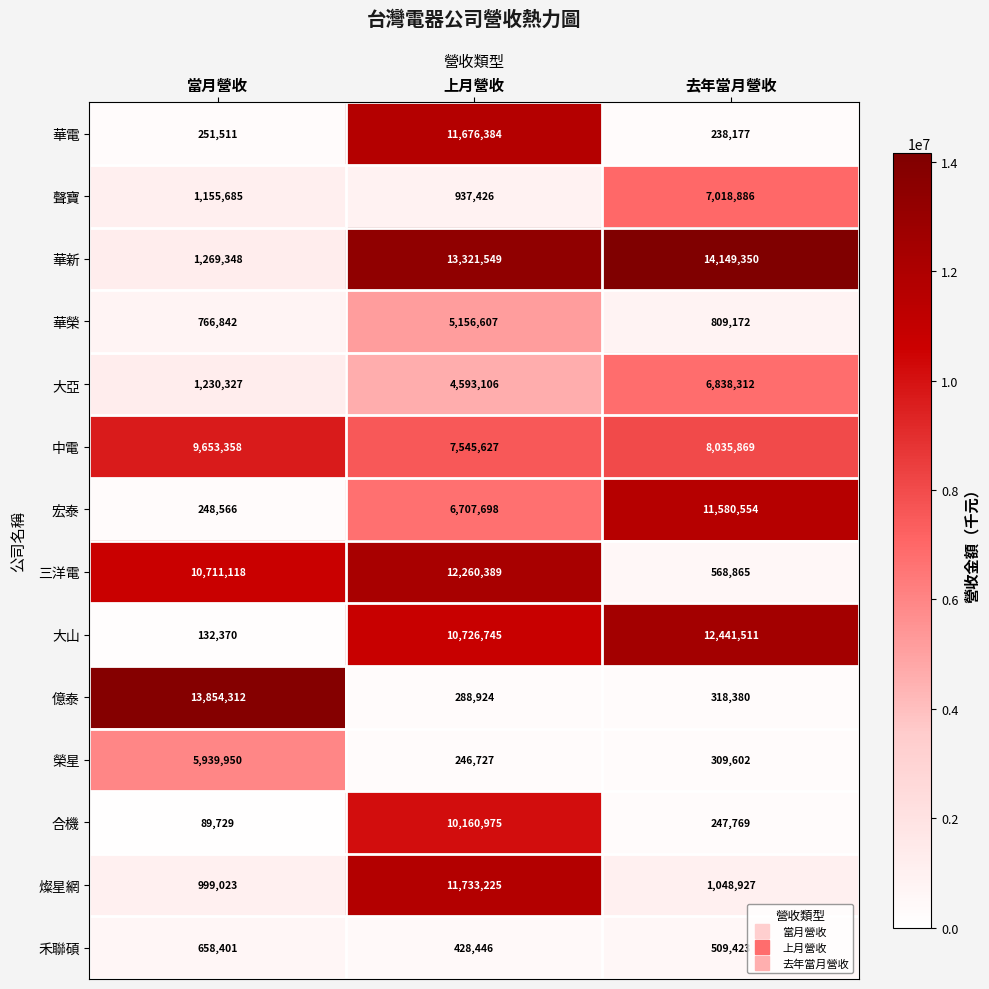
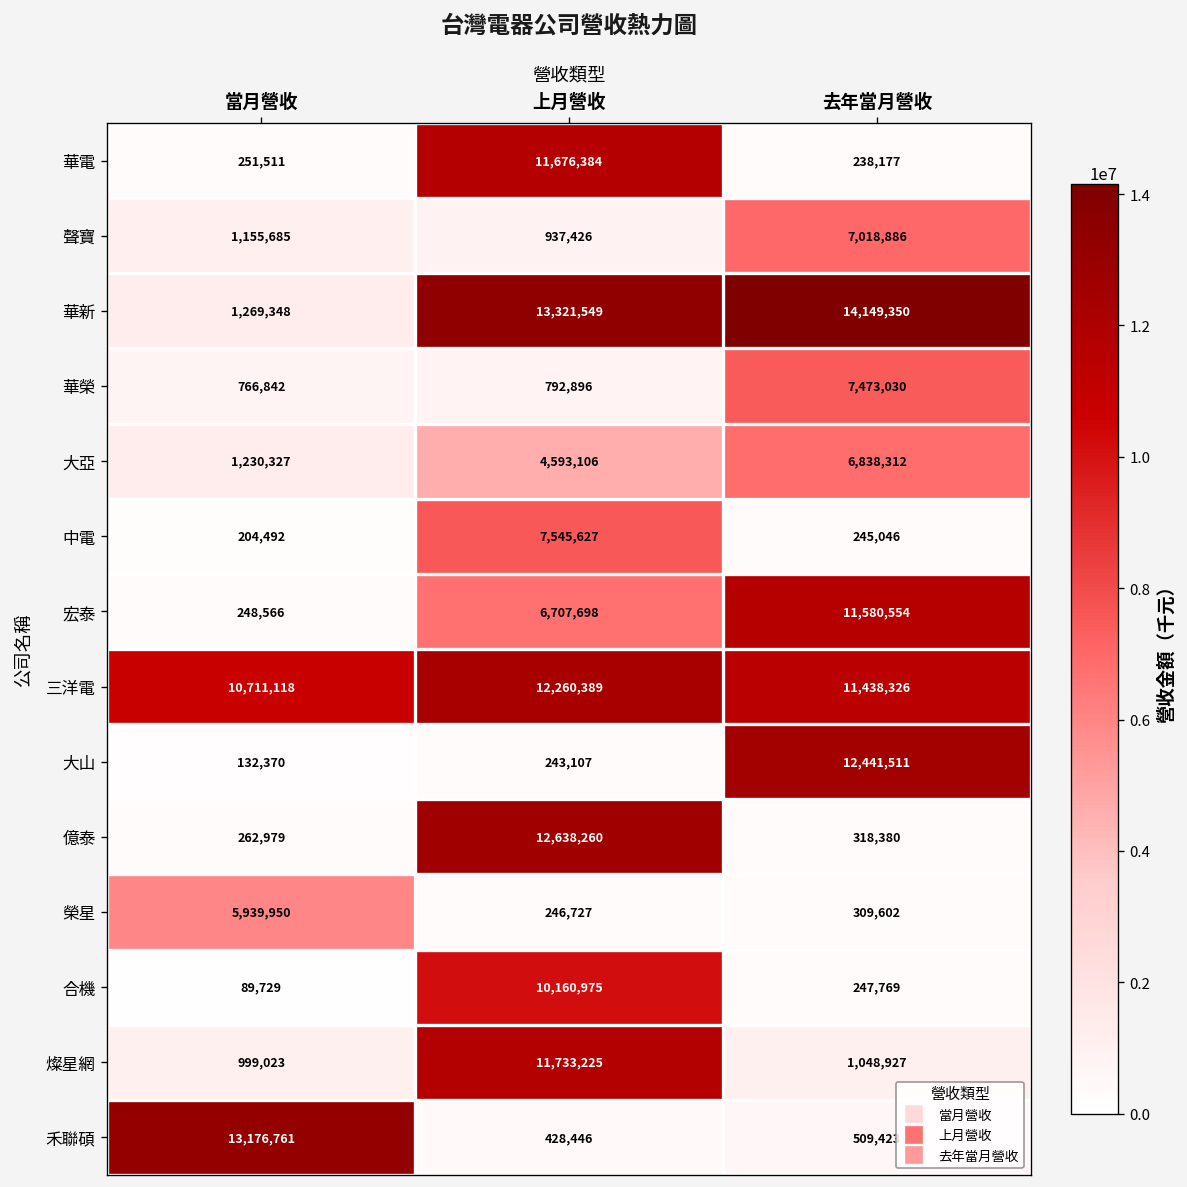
華榮, 上月營收: 5,156,607 -> 792,896
華榮, 去年當月營收: 809,172 -> 7,473,030
中電, 當月營收: 9,653,358 -> 204,492
中電, 去年當月營收: 8,035,869 -> 245,046
三洋電, 去年當月營收: 568,865 -> 11,438,326
大山, 上月營收: 10,726,745 -> 243,107
億泰, 當月營收: 13,854,312 -> 262,979
億泰, 上月營收: 288,924 -> 12,638,260
禾聯碩, 當月營收: 658,401 -> 13,176,761
